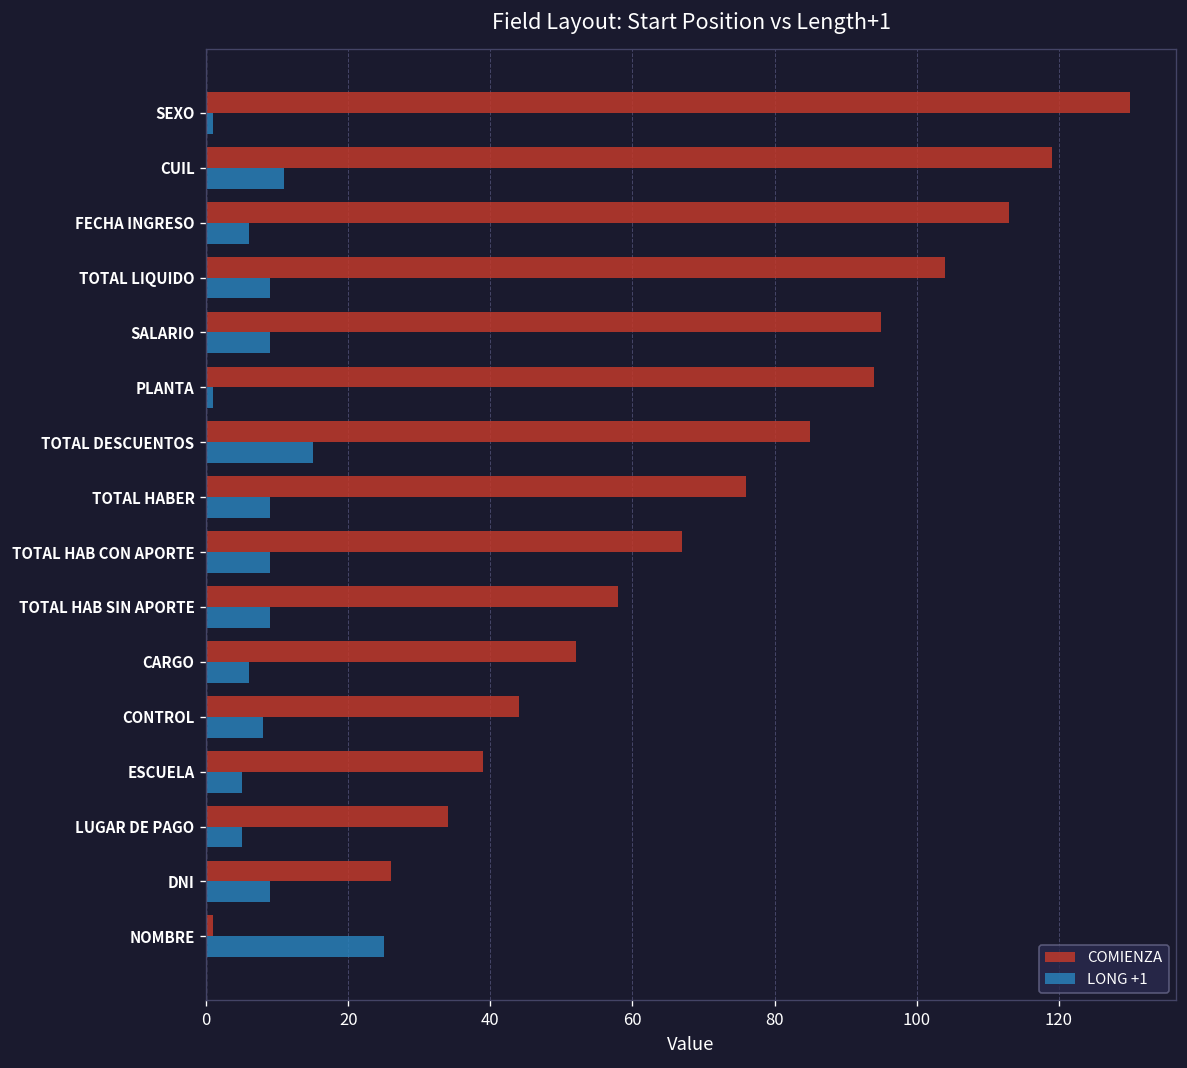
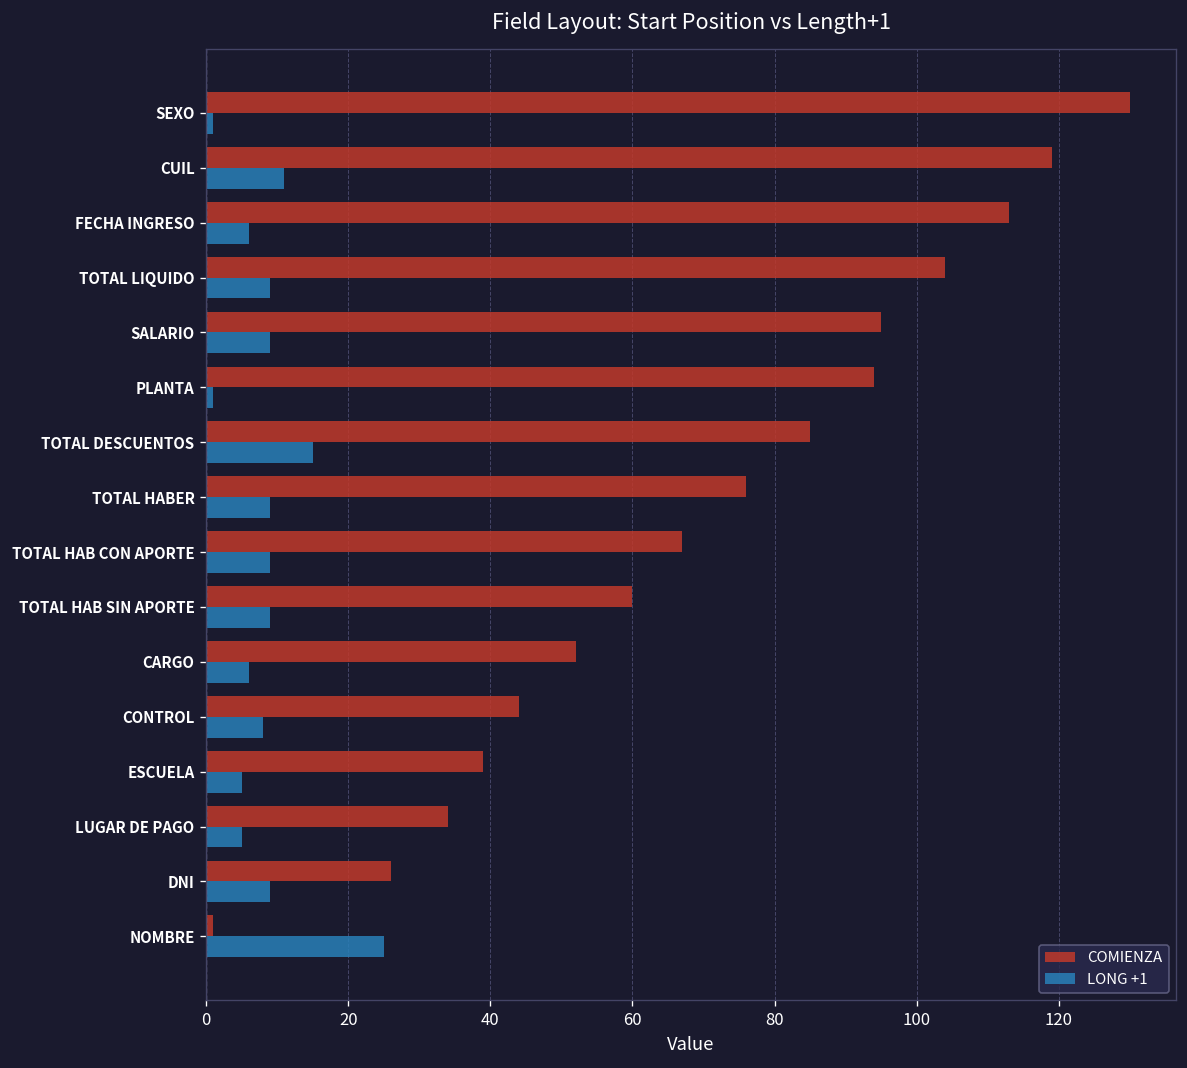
COMIENZA, TOTAL HAB SIN APORTE: 58 -> 60
